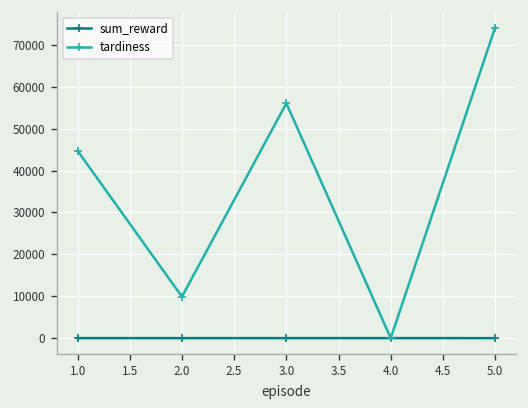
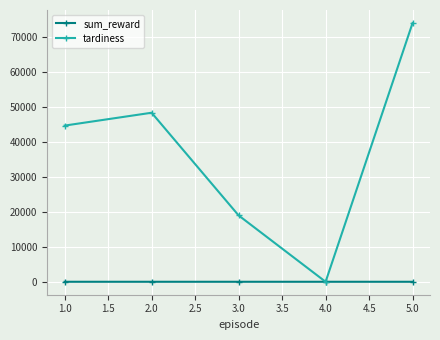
tardiness, 2.0: 10000 -> 48000
tardiness, 3.0: 56000 -> 19000
